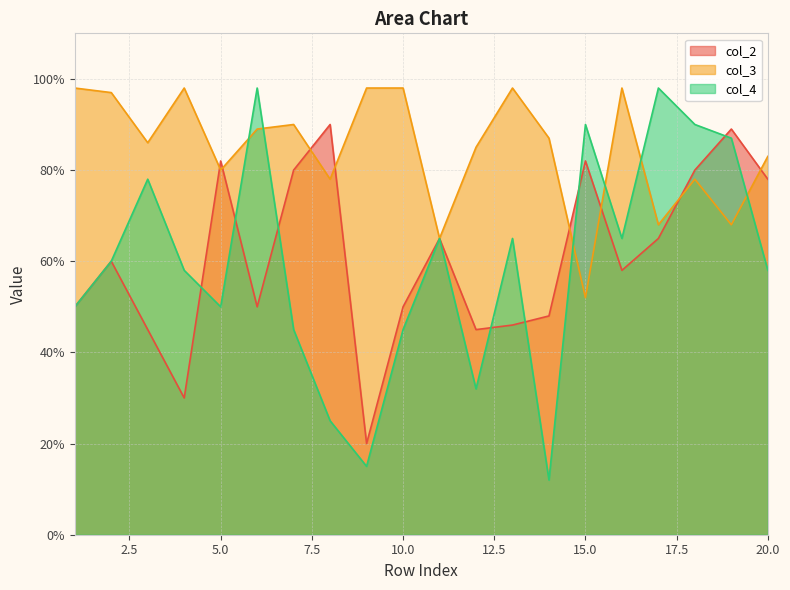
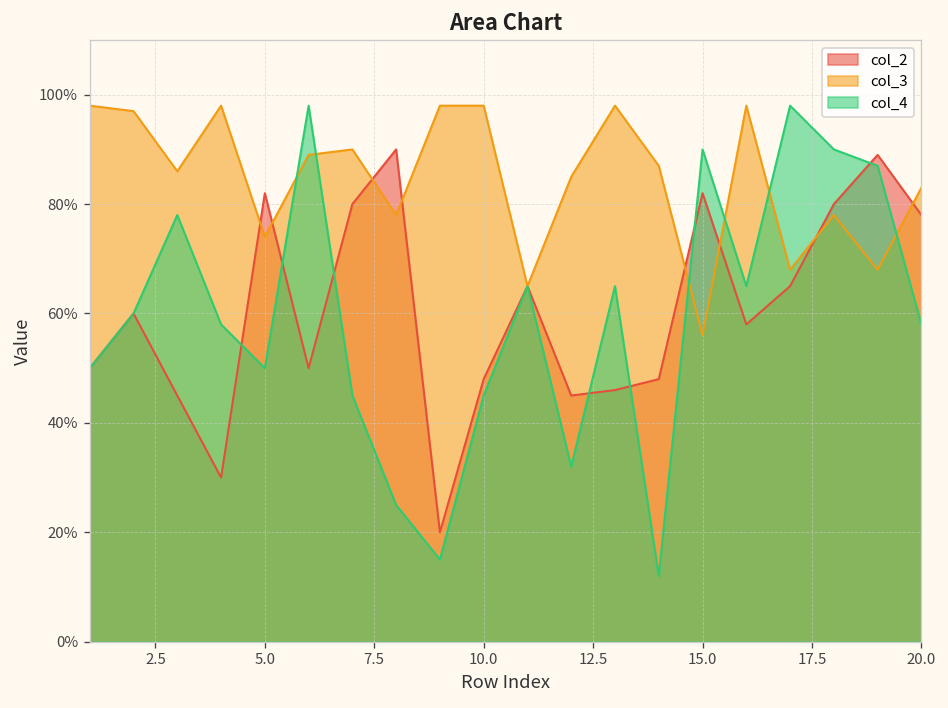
col_3, 5.0: 80% -> 74%
col_2, 10.0: 50% -> 48%
col_3, 15.0: 52% -> 56%
